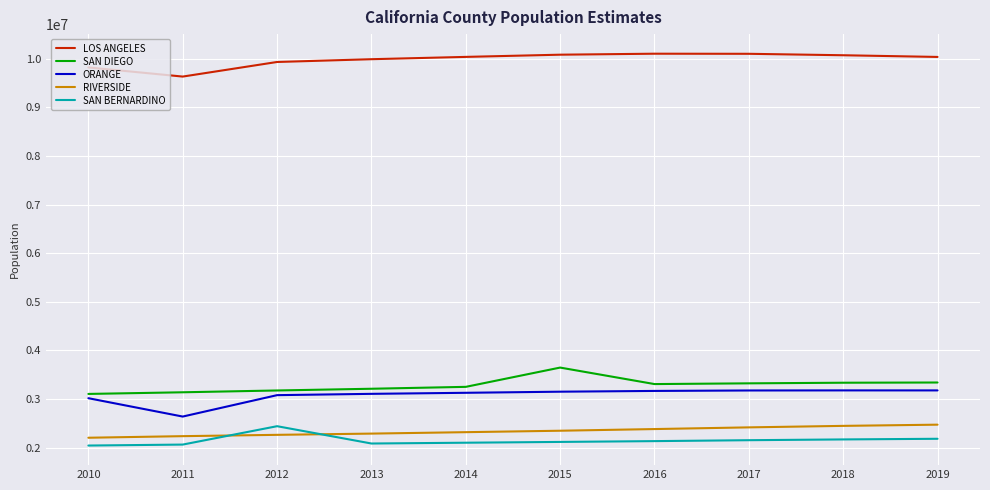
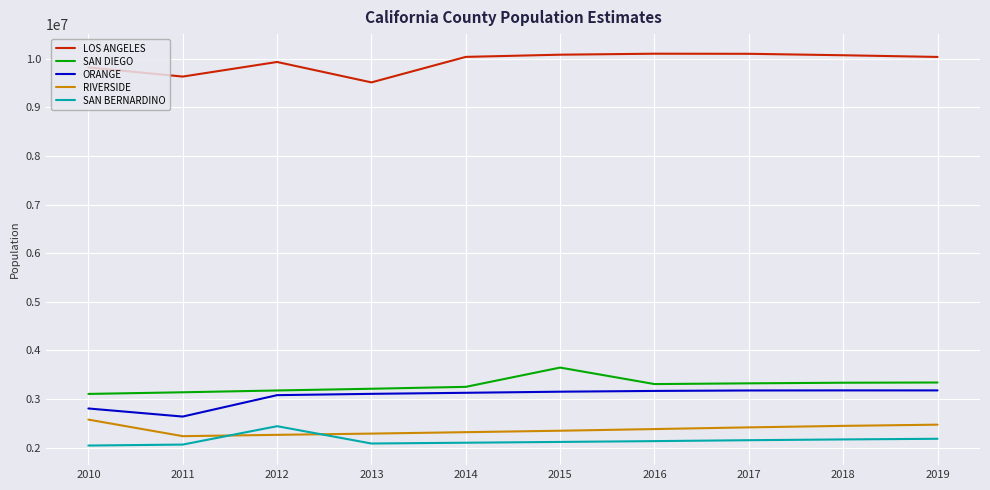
ORANGE, 2010: 3000000 -> 2800000
RIVERSIDE, 2010: 2200000 -> 2600000
LOS ANGELES, 2013: 10000000 -> 9500000
